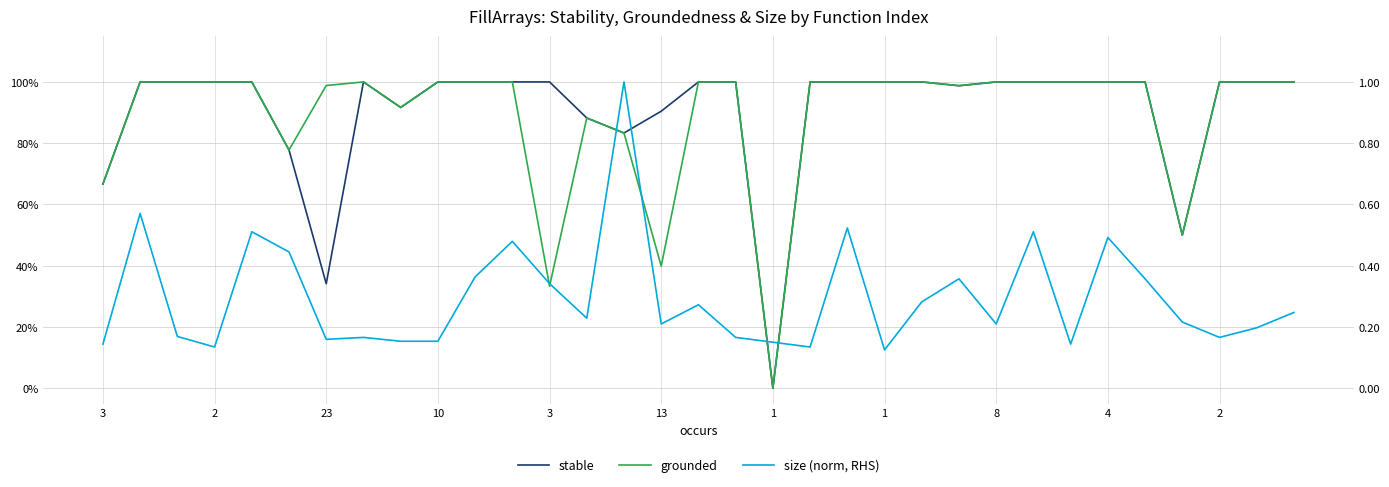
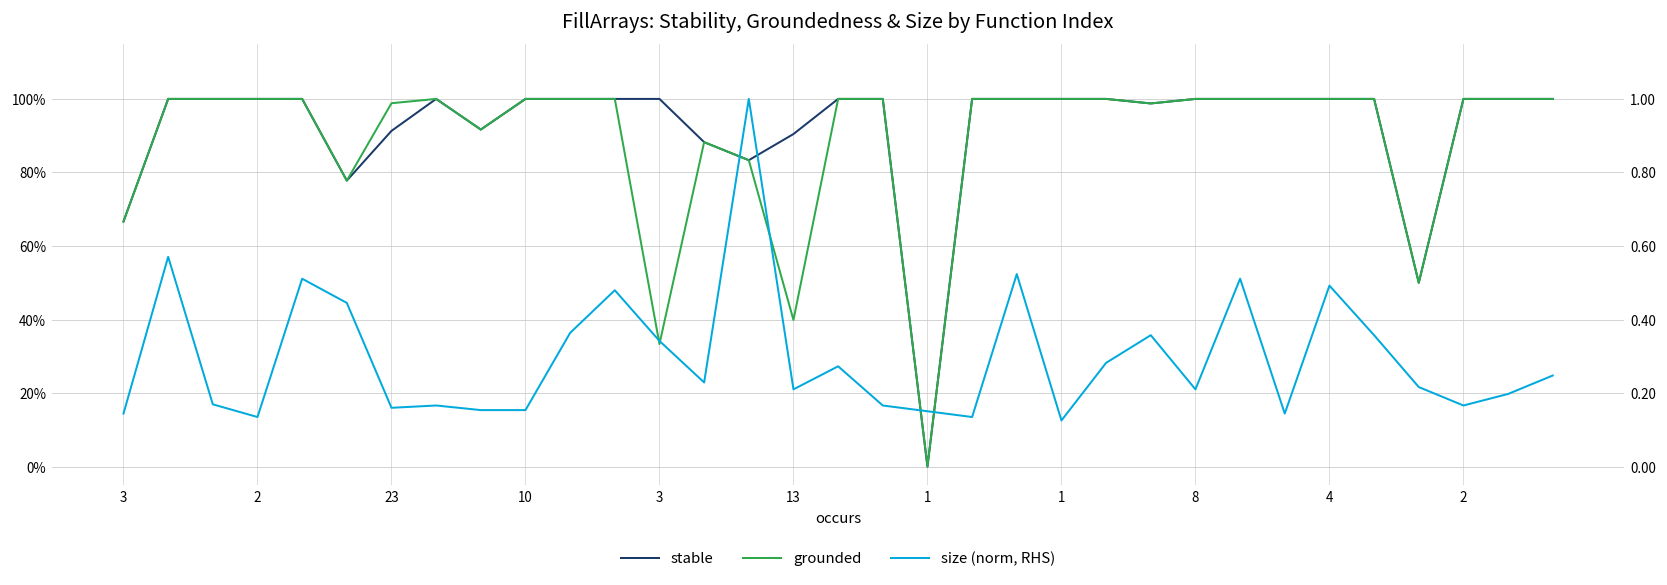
stable, 23: 34% -> 91%
